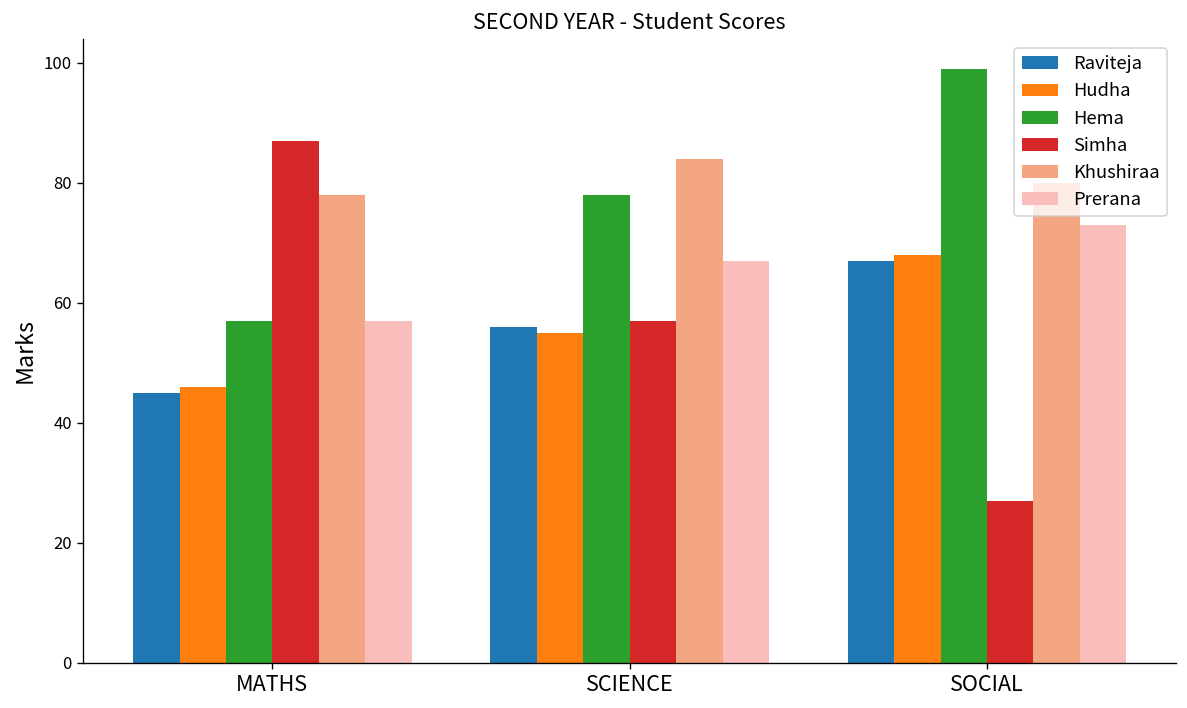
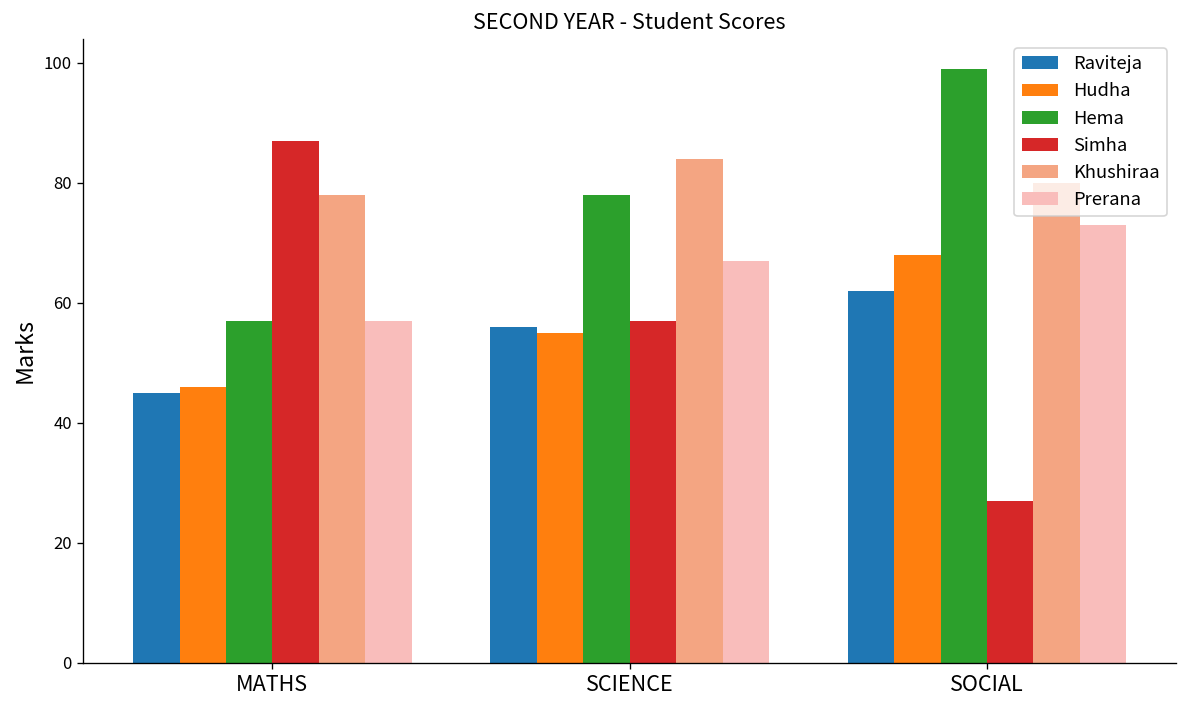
Raviteja, SOCIAL: 67 -> 62
